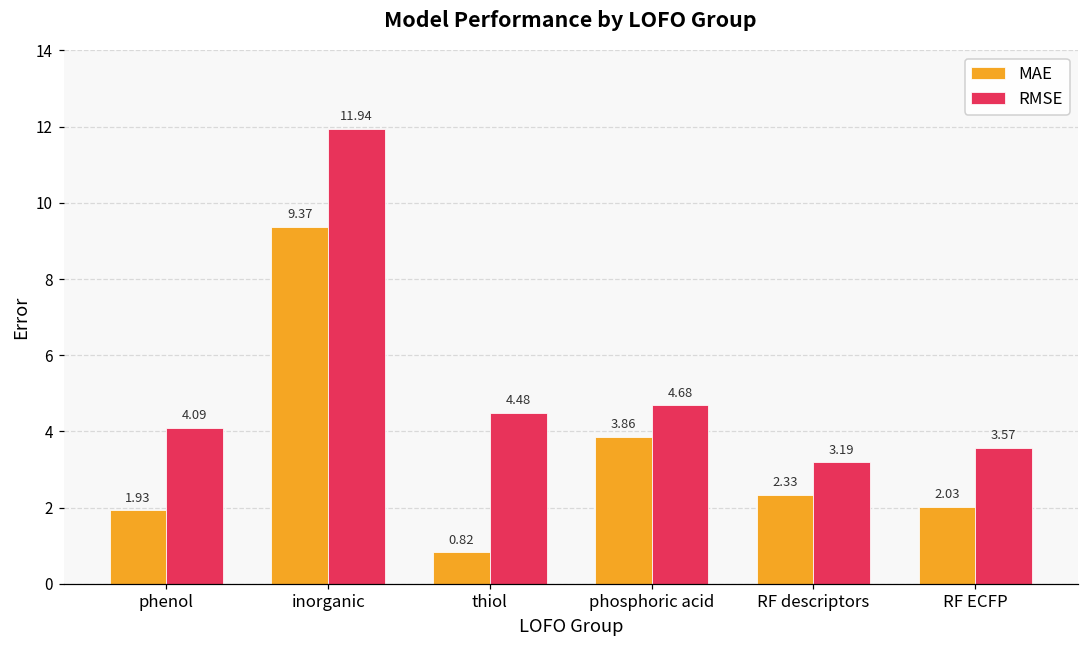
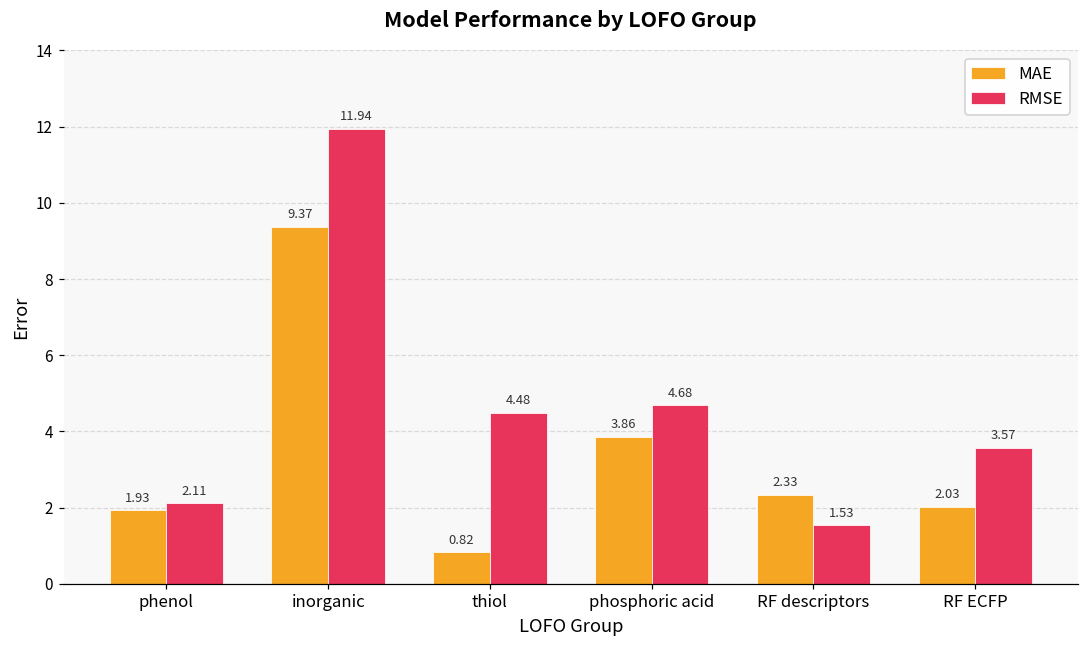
RMSE, phenol: 4.09 -> 2.11
RMSE, RF descriptors: 3.19 -> 1.53
